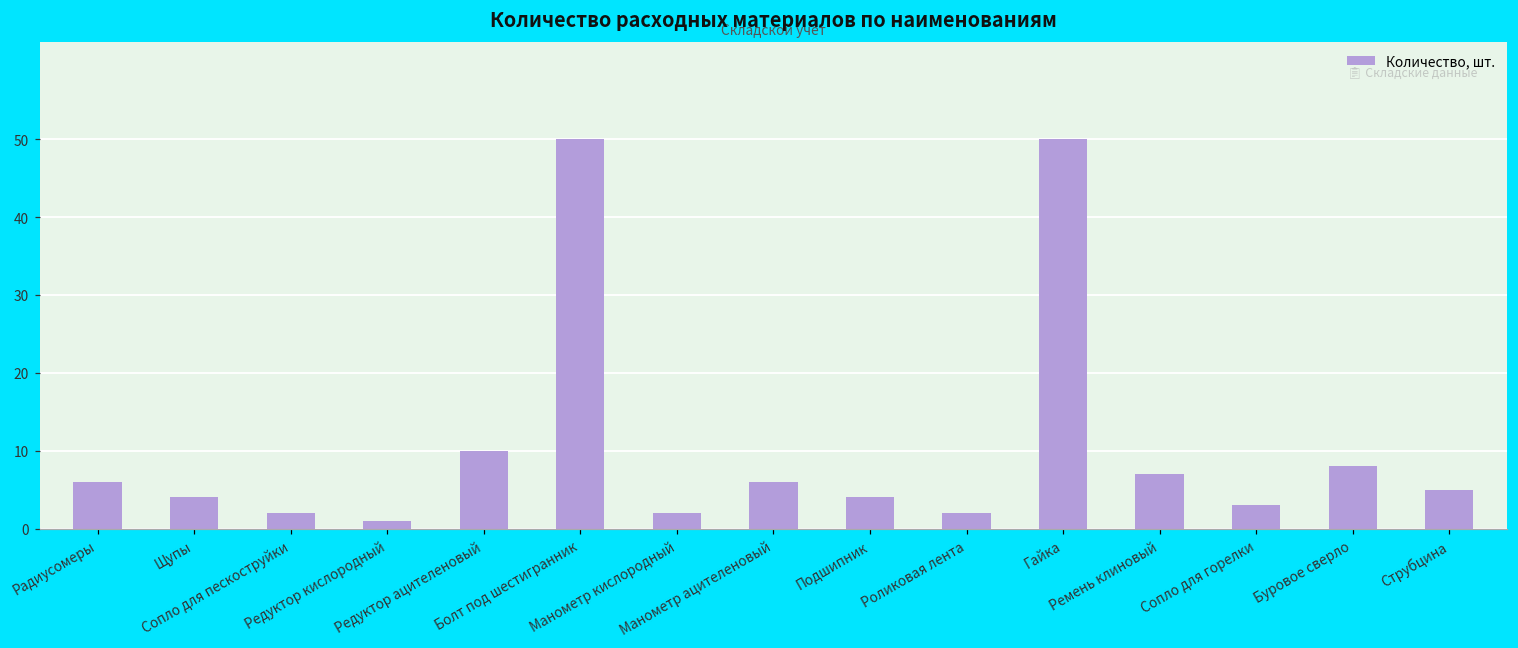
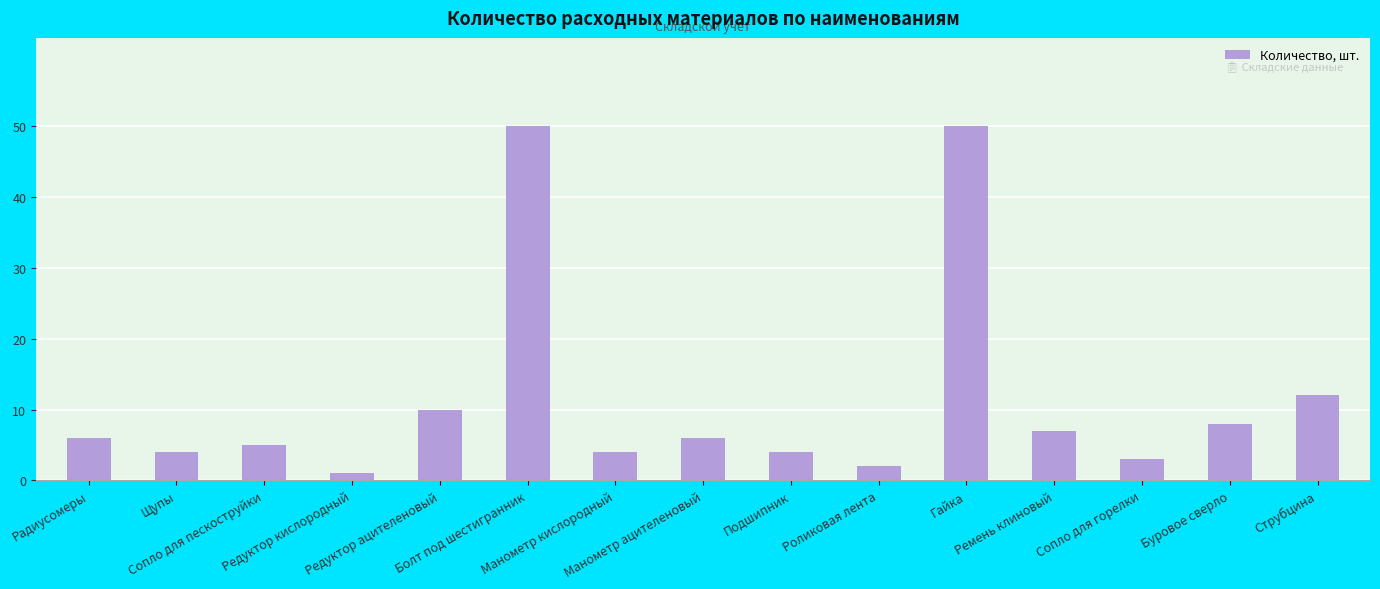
Сопло для пескоструйки: 2 -> 5
Манометр кислородный: 2 -> 4
Струбцина: 5 -> 12
